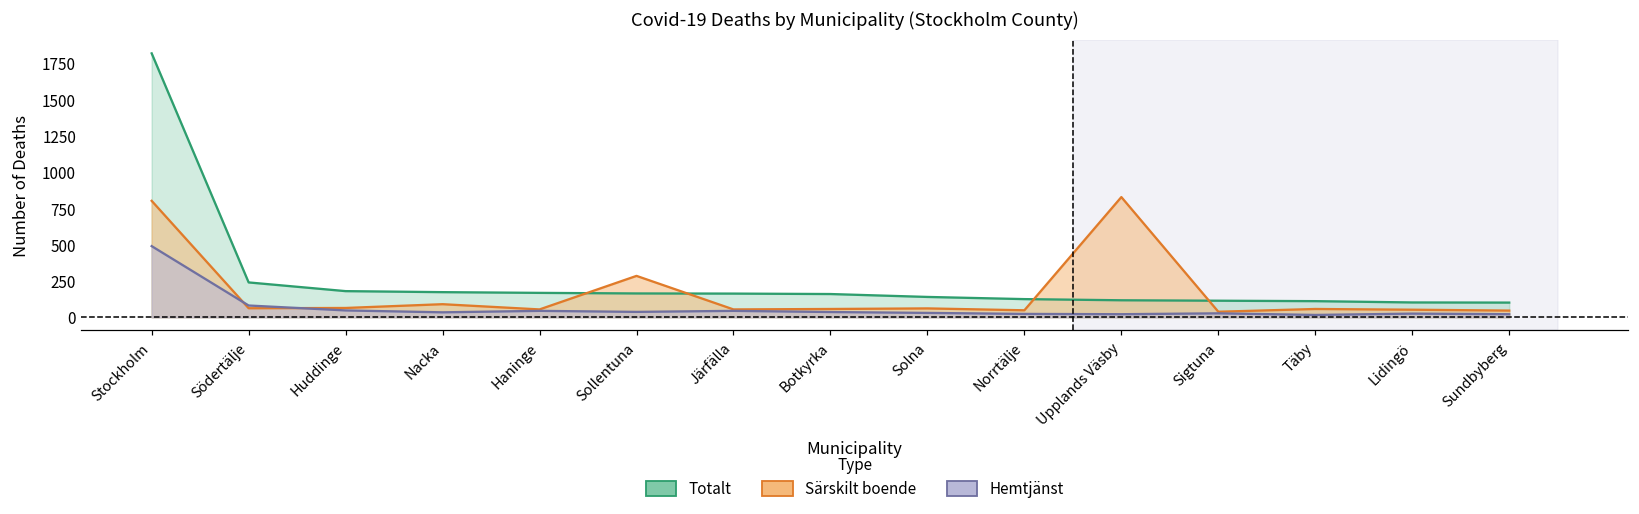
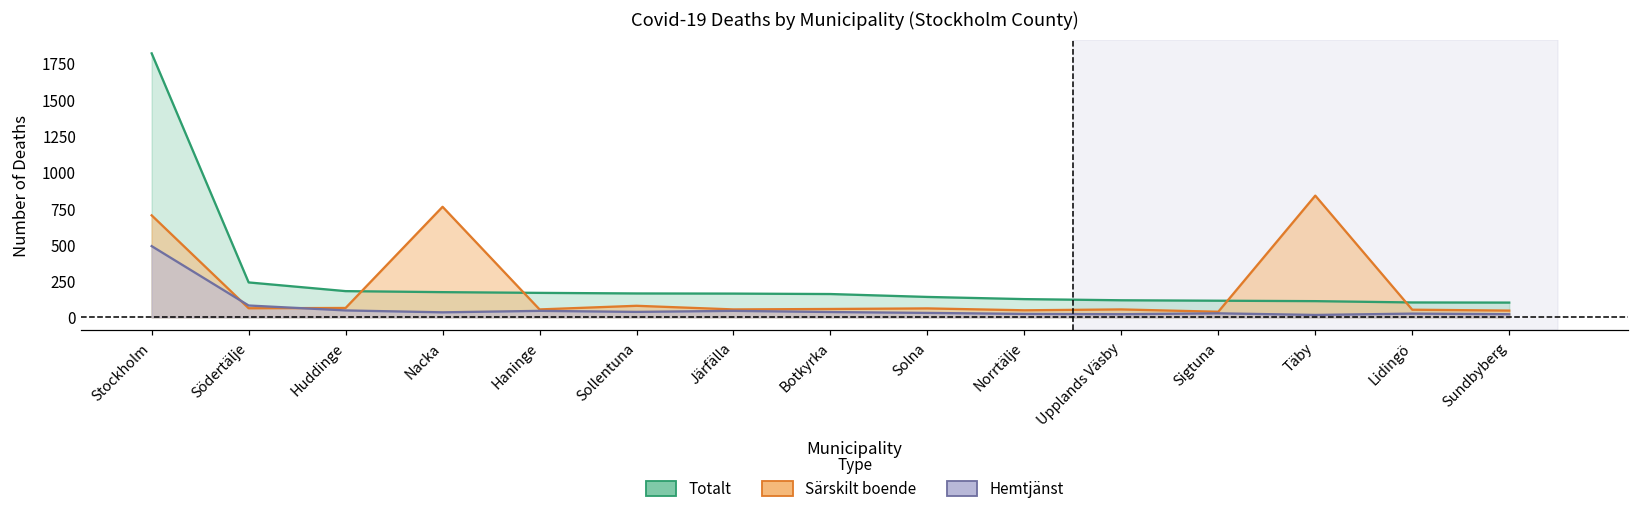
Särskilt boende, Stockholm: 800 -> 700
Särskilt boende, Nacka: 90 -> 760
Särskilt boende, Sollentuna: 290 -> 80
Särskilt boende, Upplands Väsby: 830 -> 50
Särskilt boende, Täby: 60 -> 840
